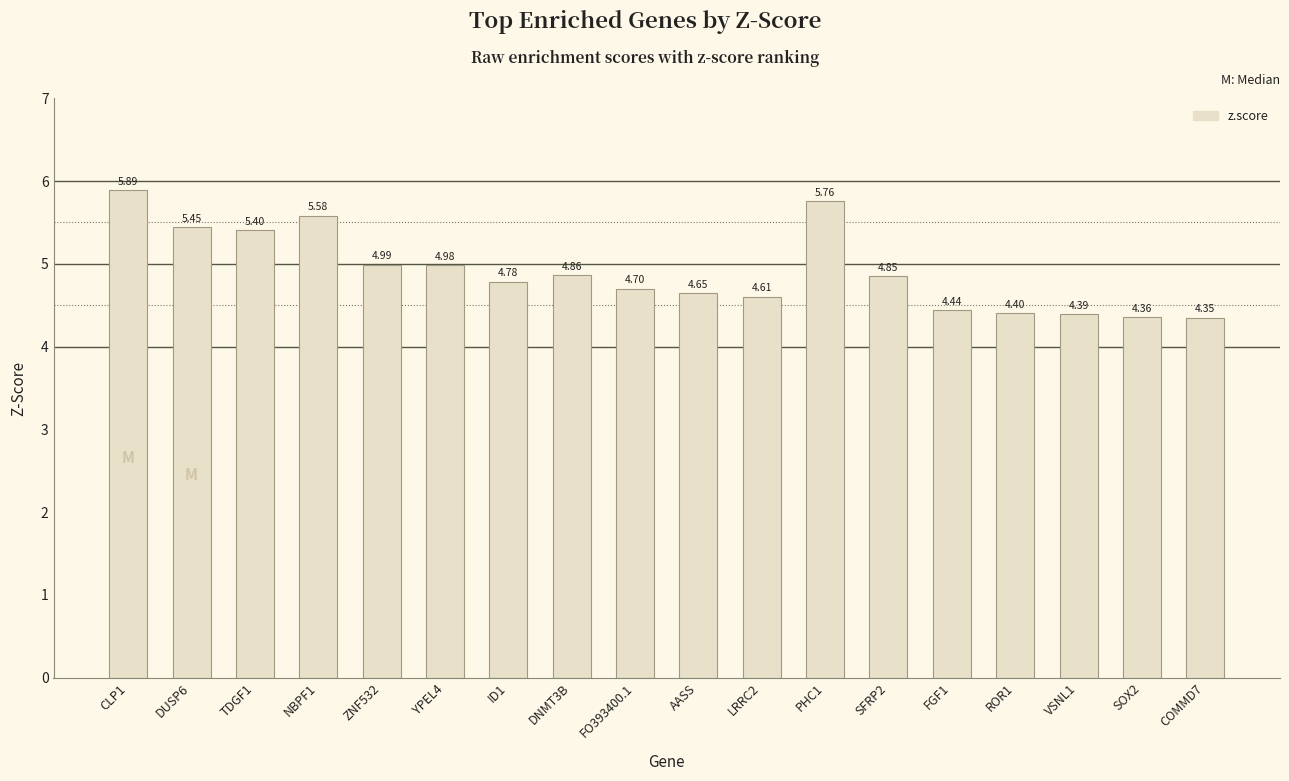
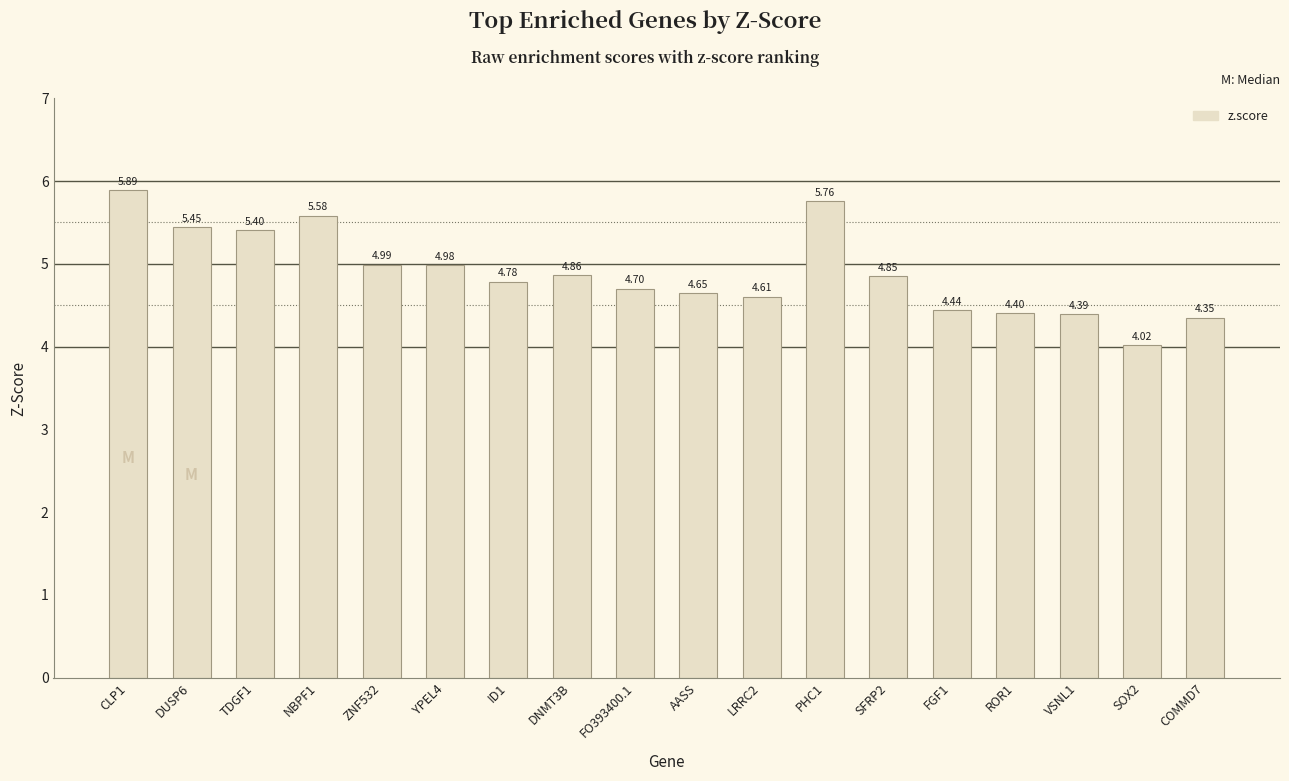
SOX2: 4.36 -> 4.02
